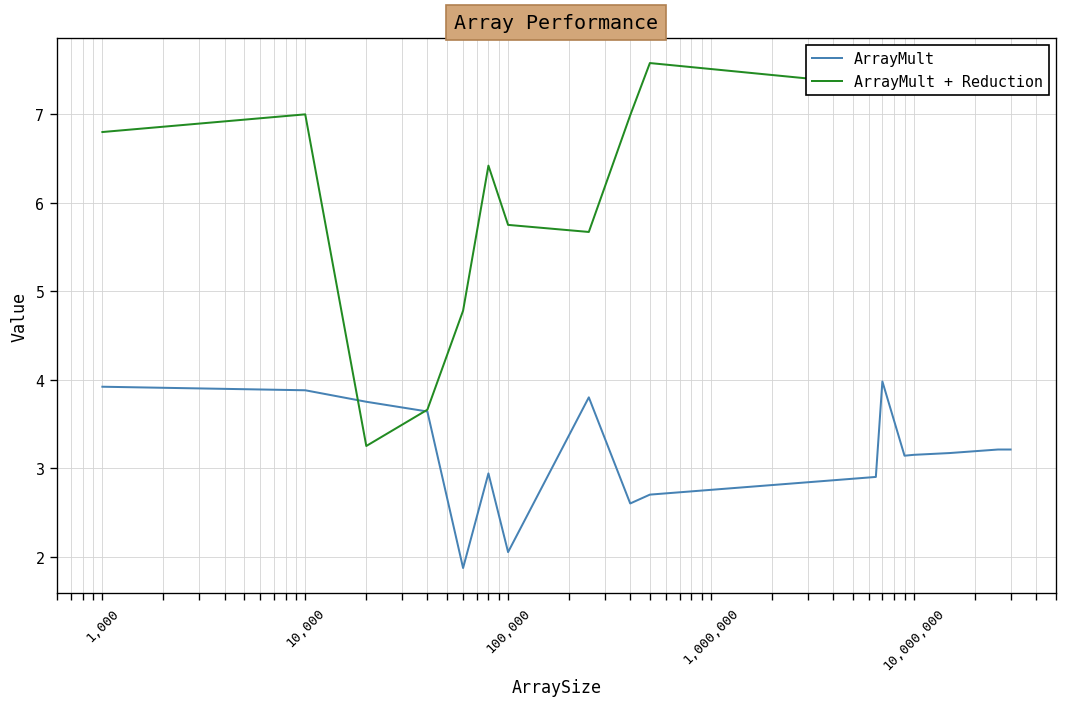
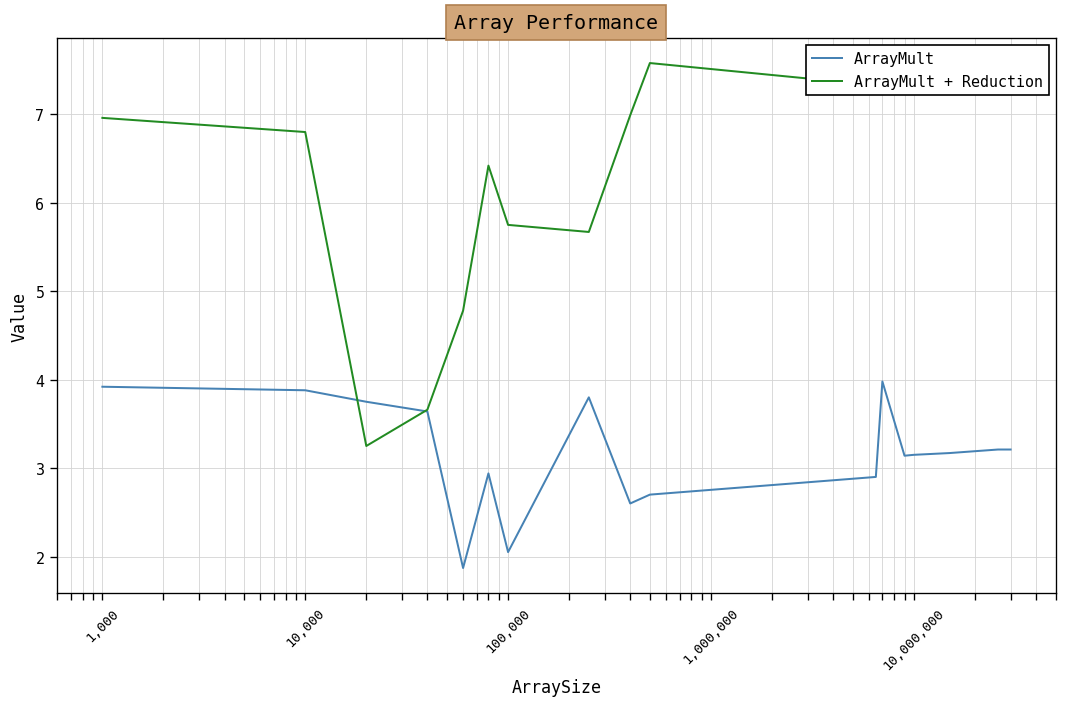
ArrayMult + Reduction, 1,000: 6.8 -> 7.0
ArrayMult + Reduction, 10,000: 7.0 -> 6.8
